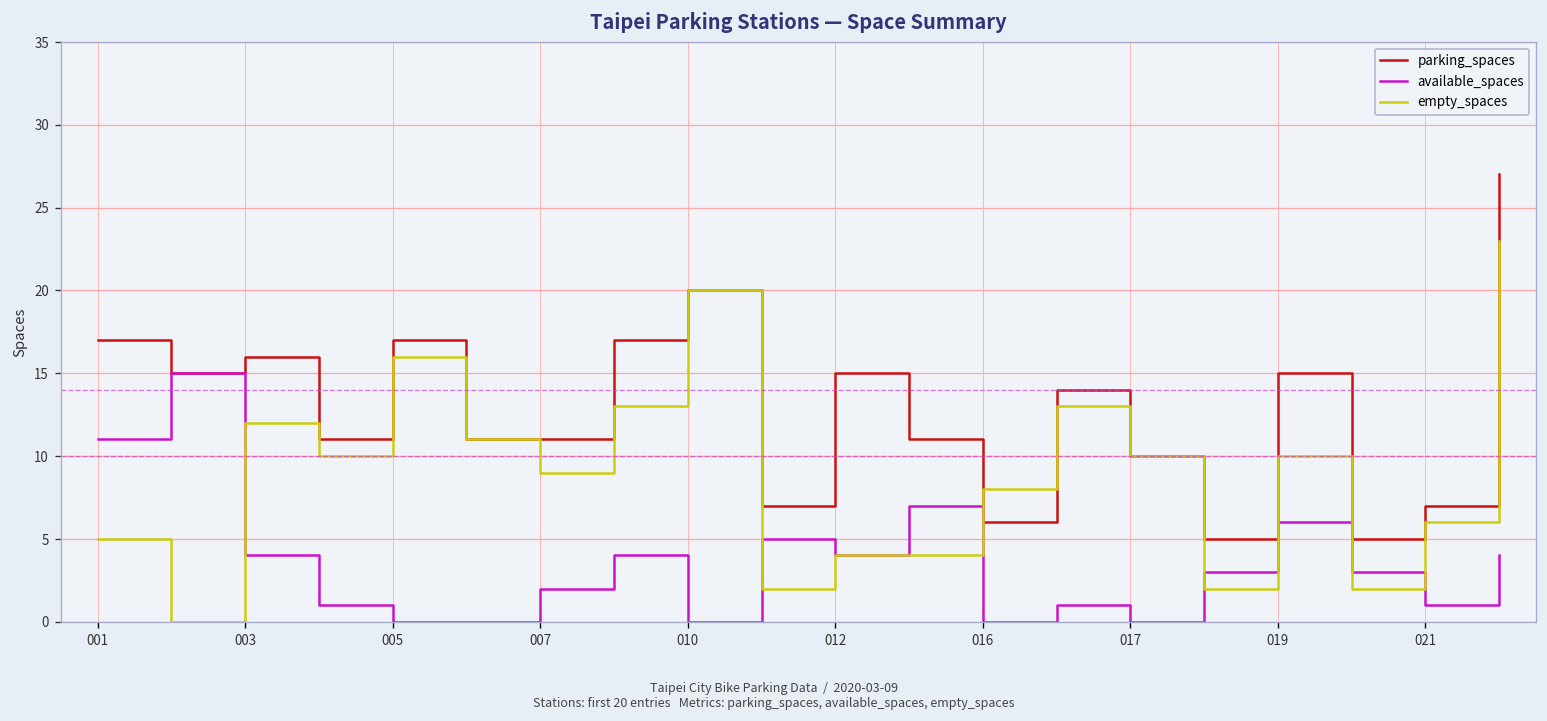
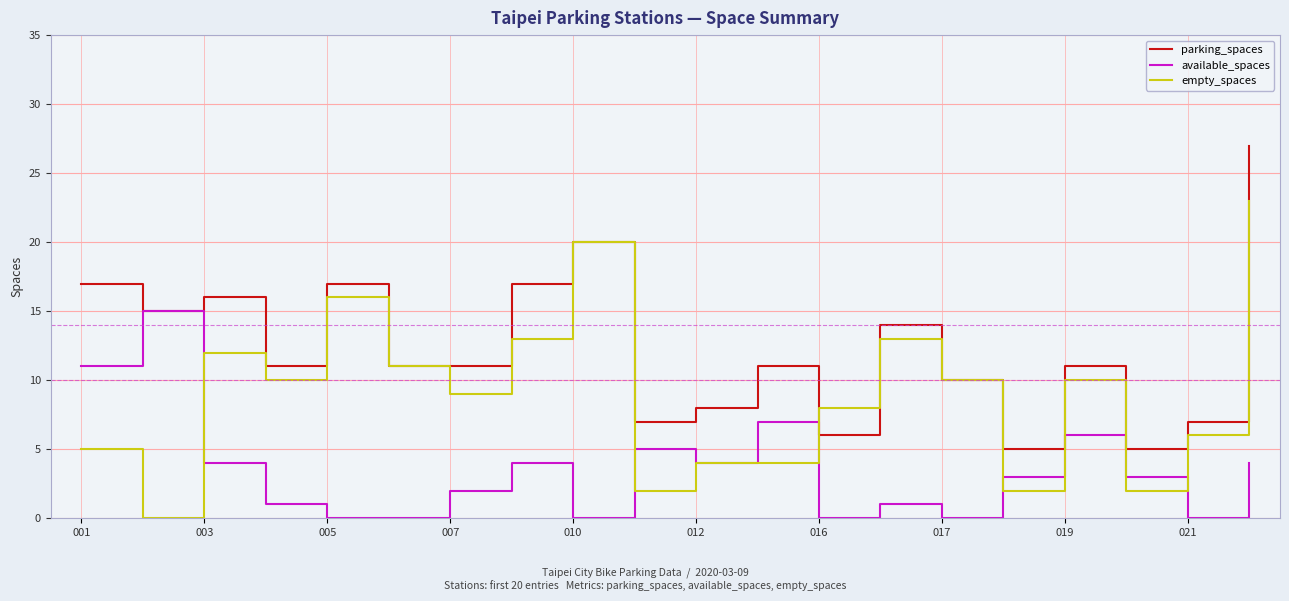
parking_spaces, 012: 15 -> 8
parking_spaces, 019: 15 -> 11
available_spaces, 021: 1 -> 0
